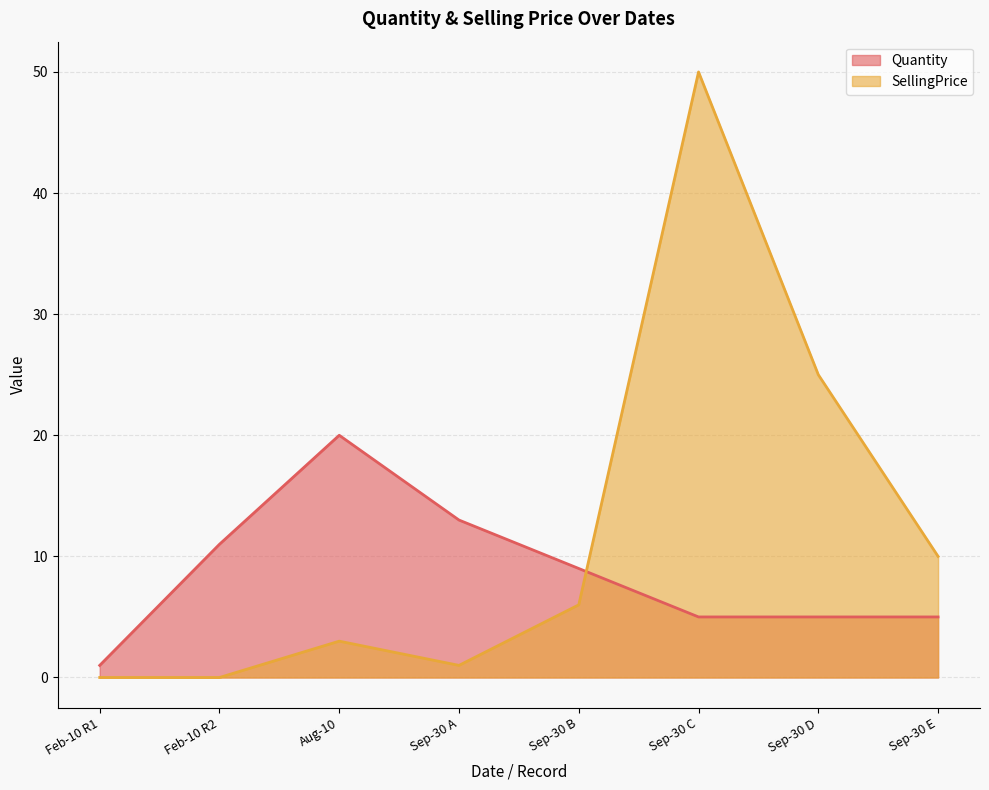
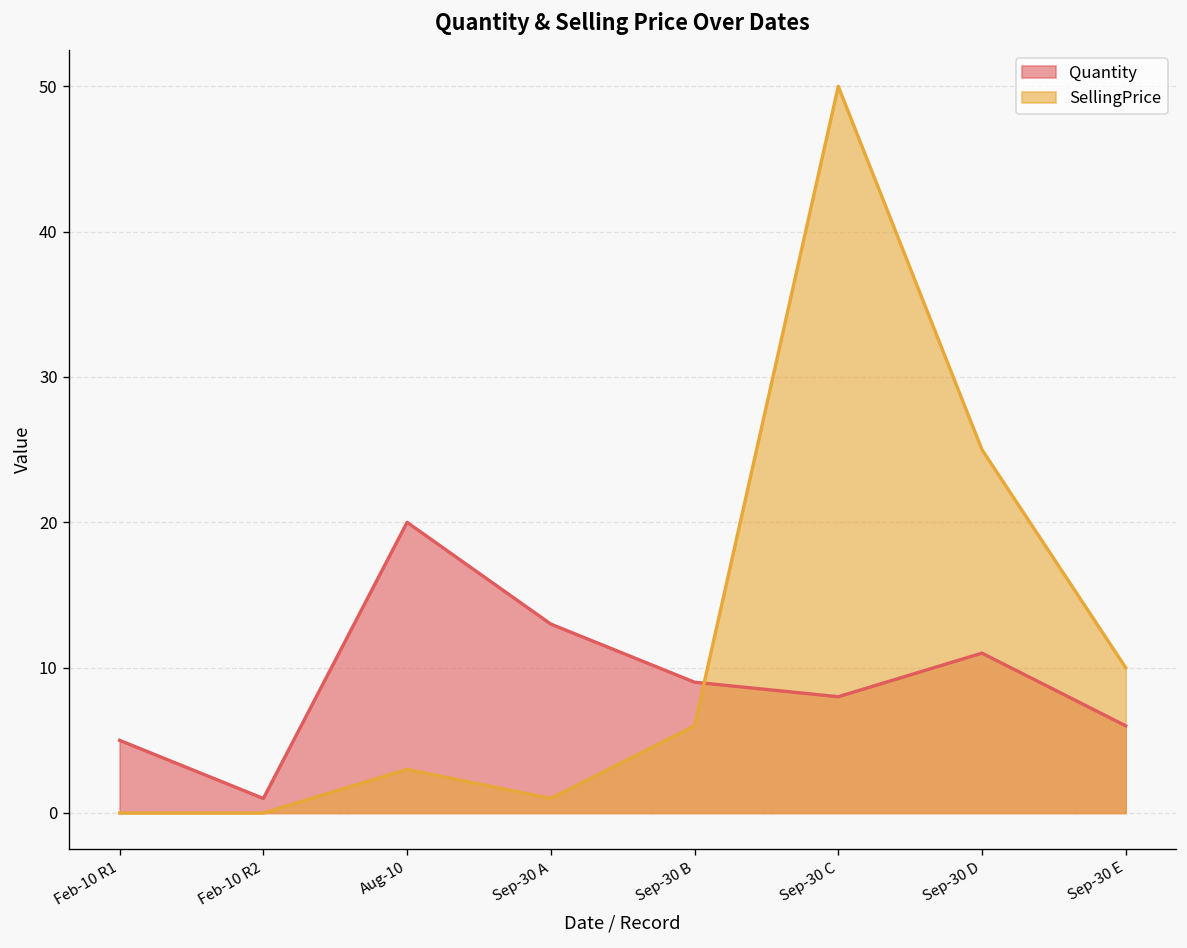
Quantity, Feb-10 R1: 1 -> 5
Quantity, Feb-10 R2: 11 -> 1
Quantity, Sep-30 C: 5 -> 8
Quantity, Sep-30 D: 5 -> 11
Quantity, Sep-30 E: 5 -> 6
